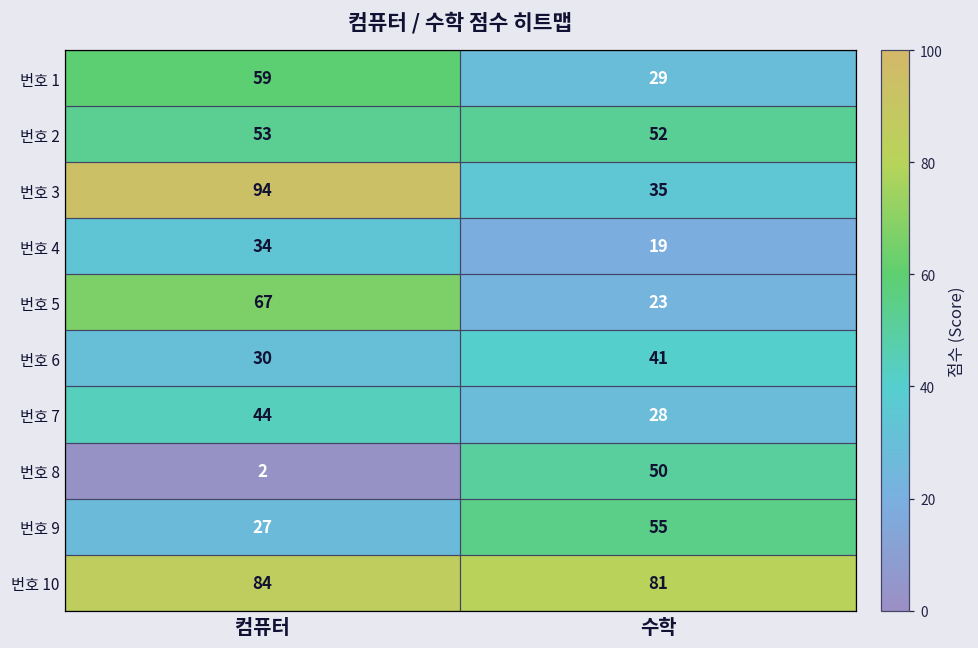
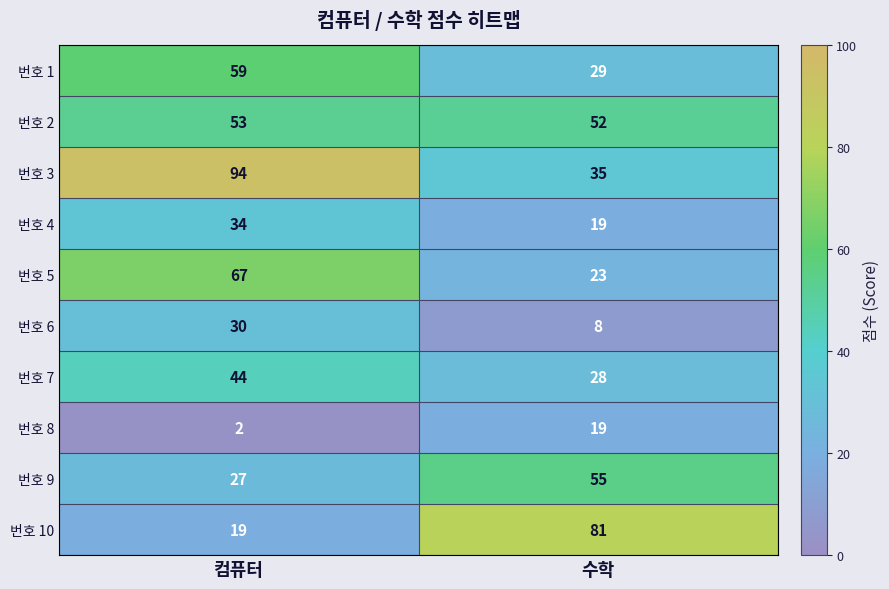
번호 6, 수학: 41 -> 8
번호 8, 수학: 50 -> 19
번호 10, 컴퓨터: 84 -> 19
